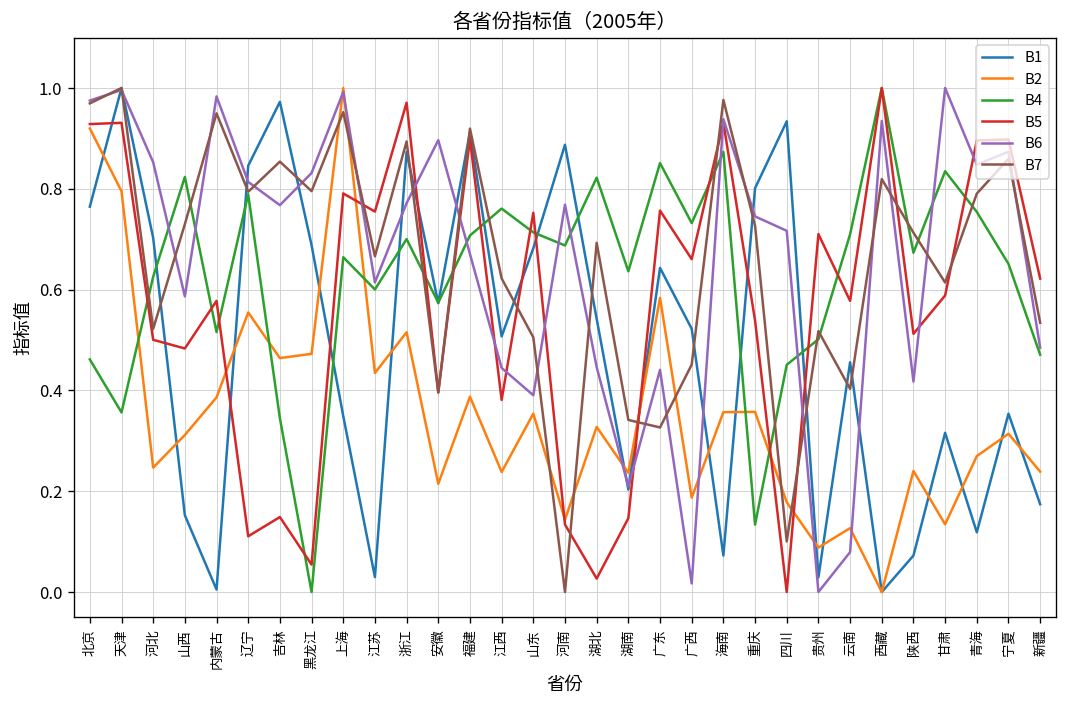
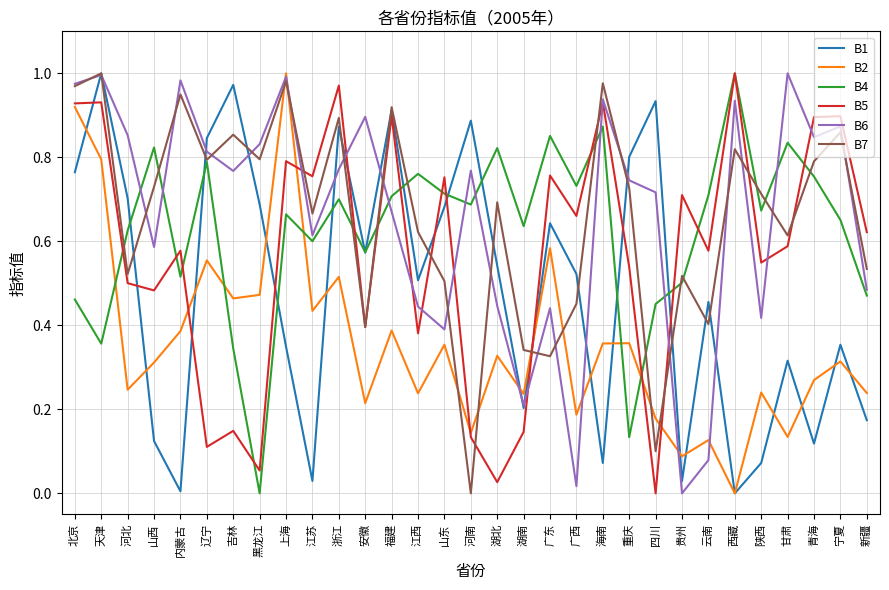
B1, 山西: 0.15 -> 0.12
B7, 上海: 0.95 -> 0.98
B5, 陕西: 0.51 -> 0.55
